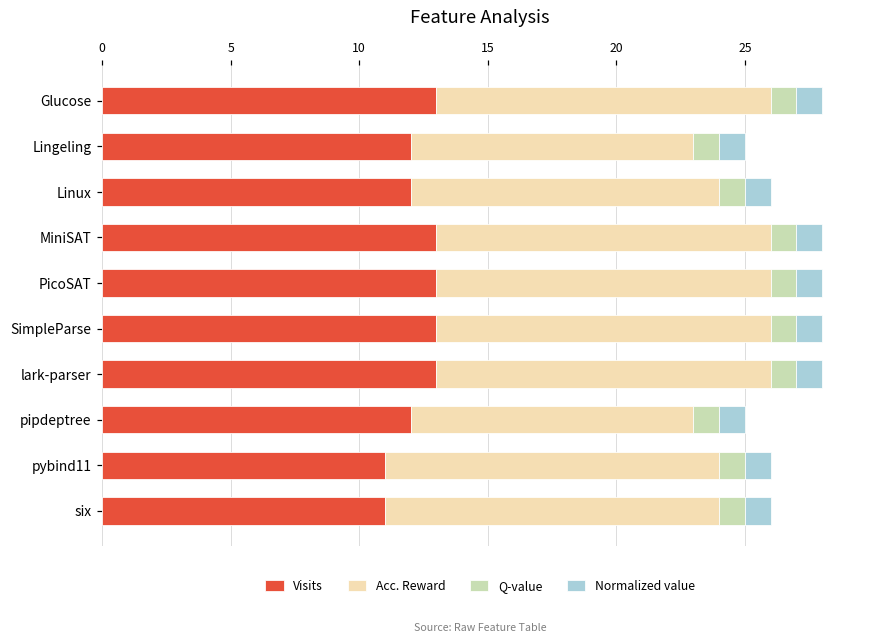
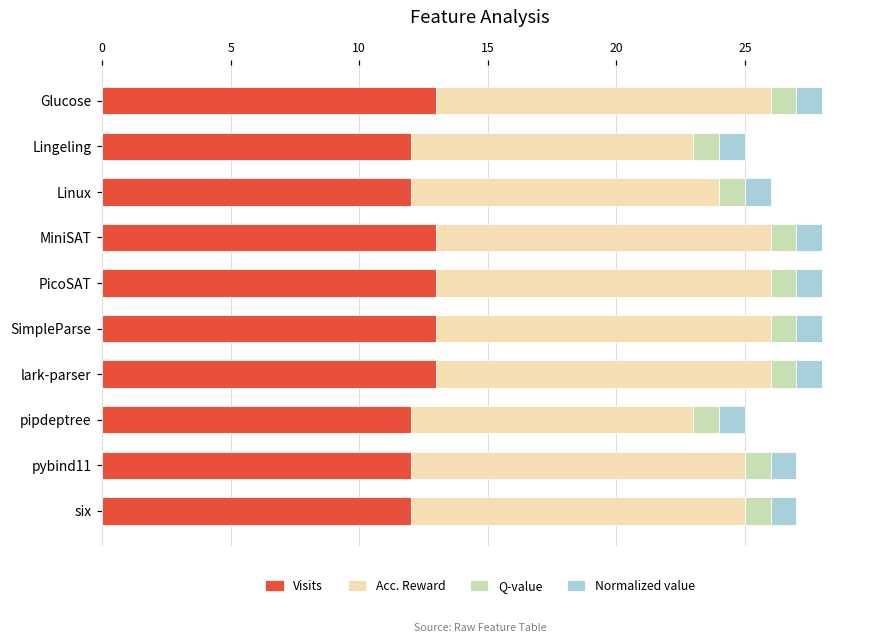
Visits, pybind11: 11 -> 12
Visits, six: 11 -> 12
